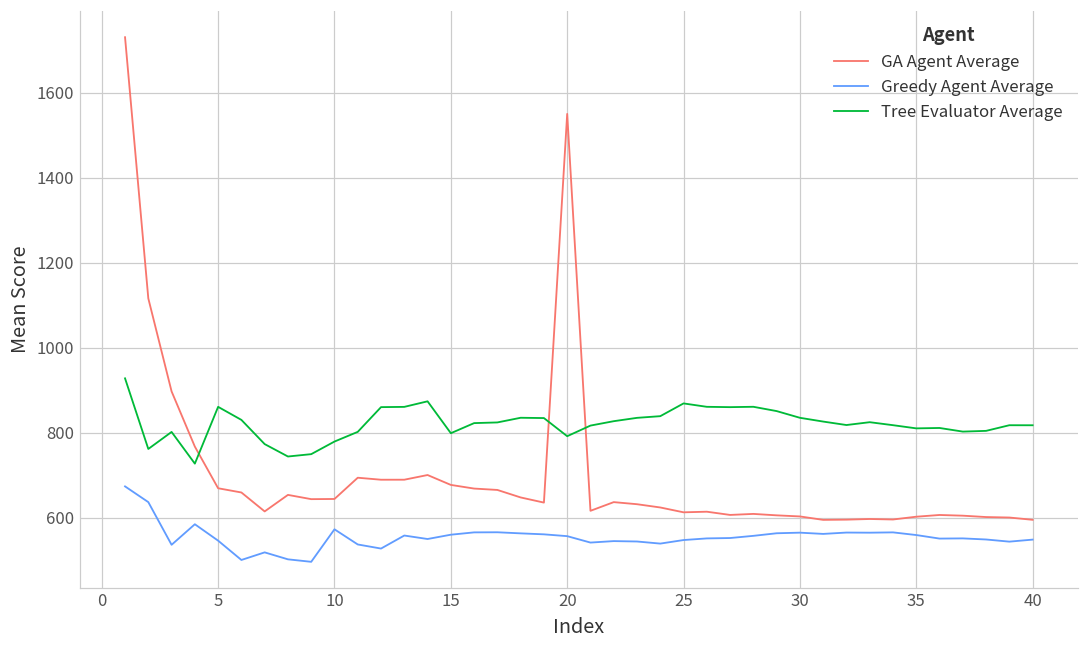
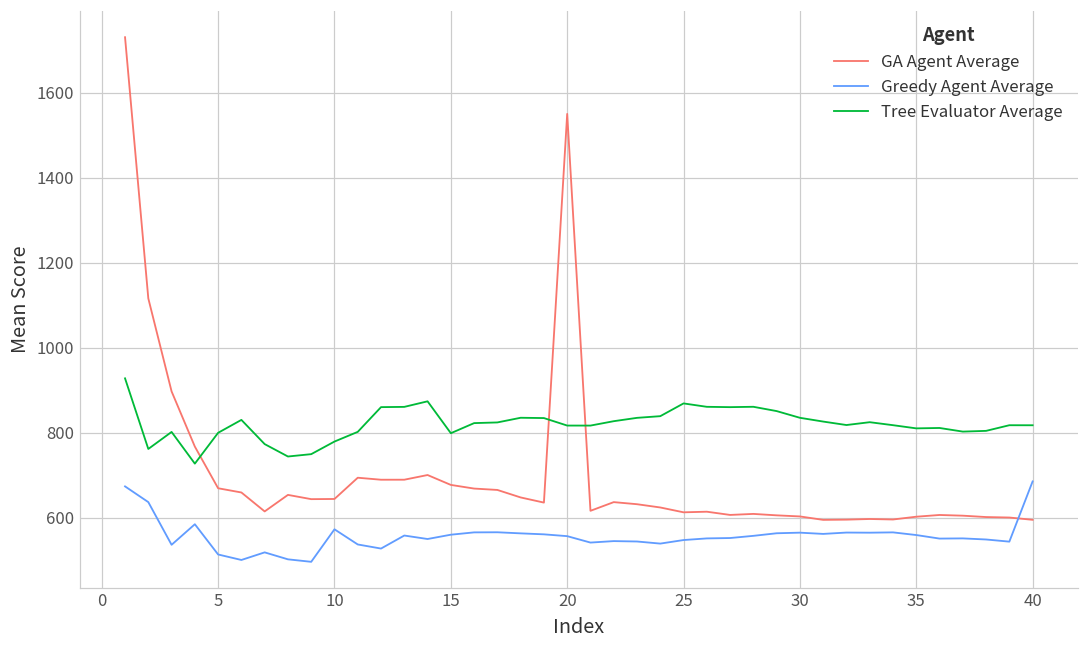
Greedy Agent Average, 5: 550 -> 510
Tree Evaluator Average, 5: 860 -> 800
Tree Evaluator Average, 20: 790 -> 820
Greedy Agent Average, 40: 550 -> 690
